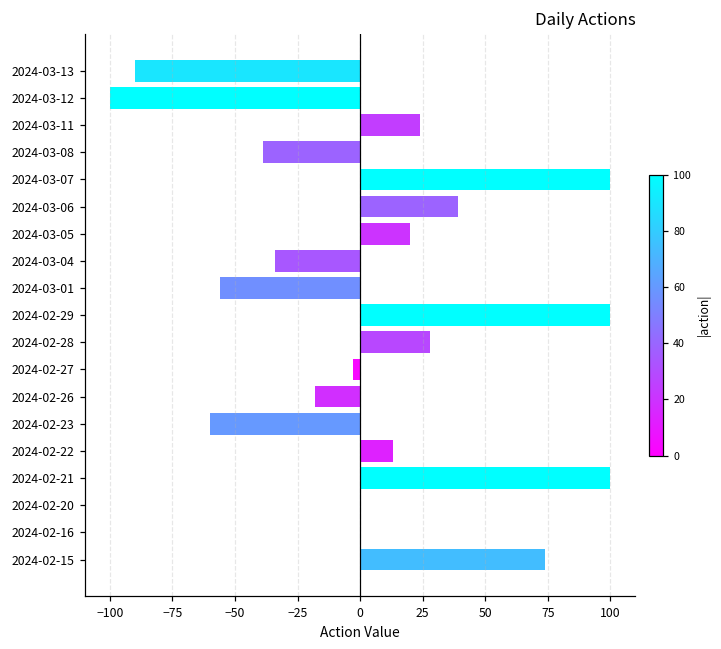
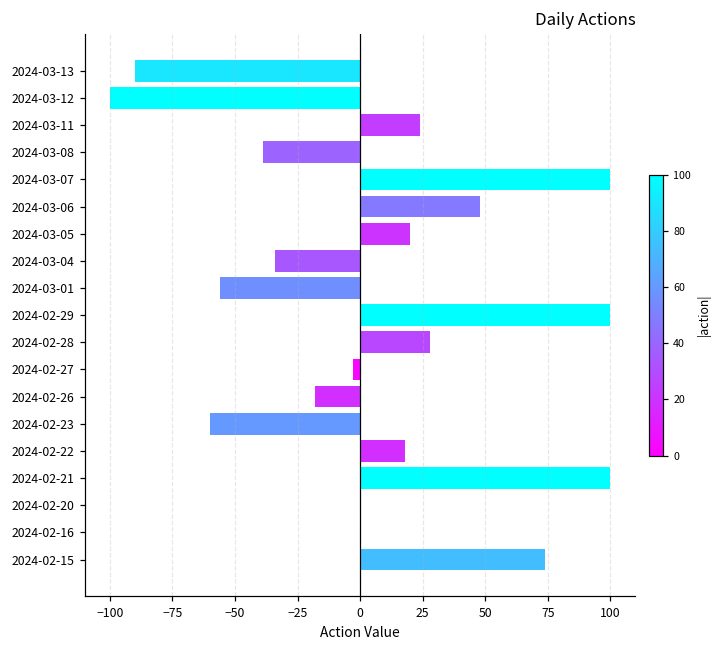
2024-03-06: 39 -> 48
2024-02-22: 13 -> 18
